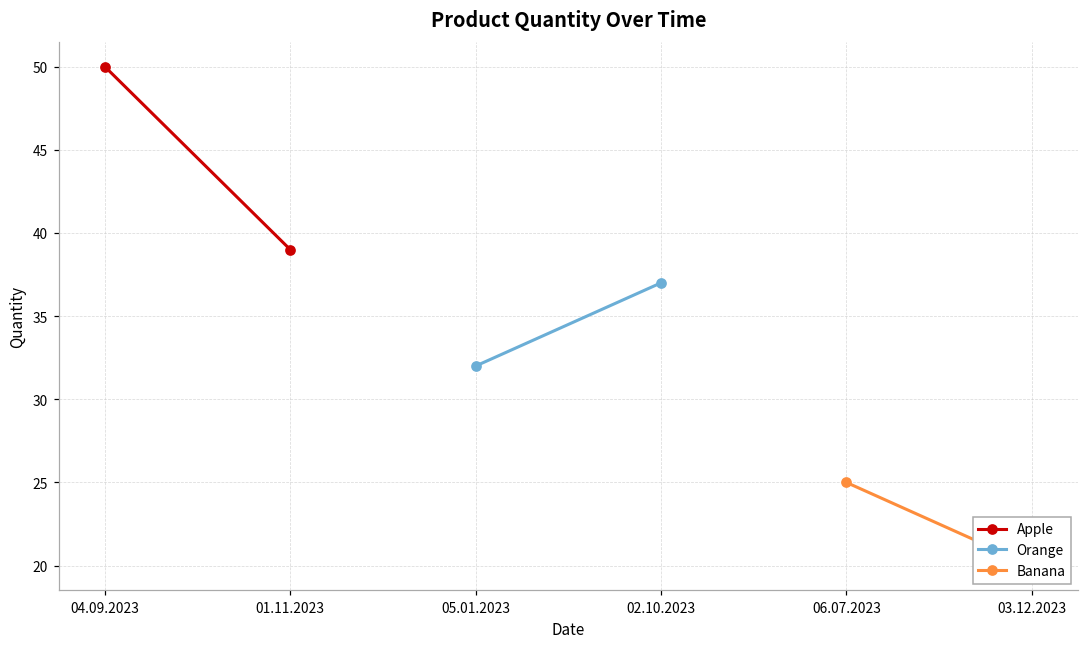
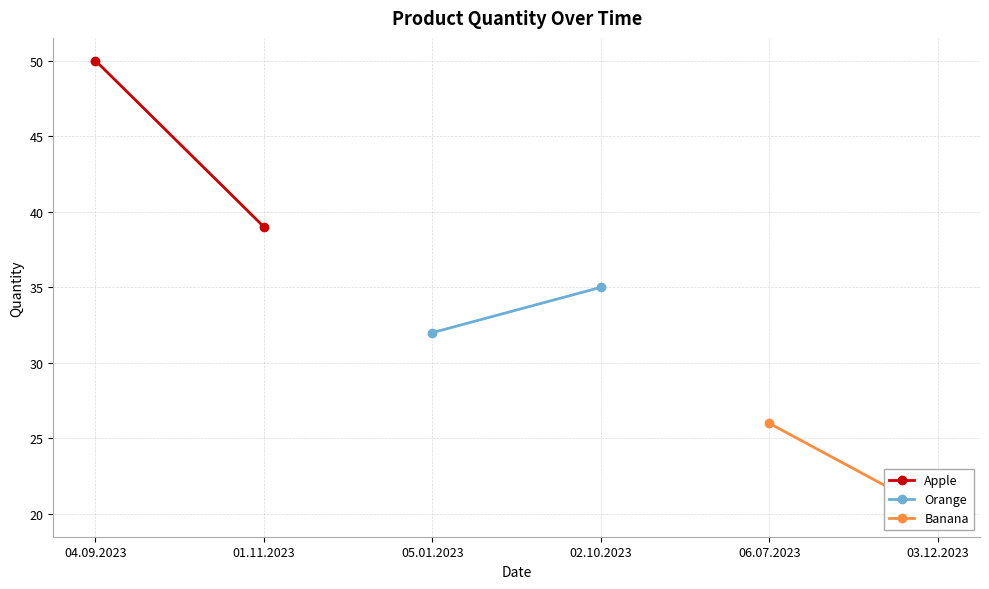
Orange, 02.10.2023: 37 -> 35
Banana, 06.07.2023: 25 -> 26
